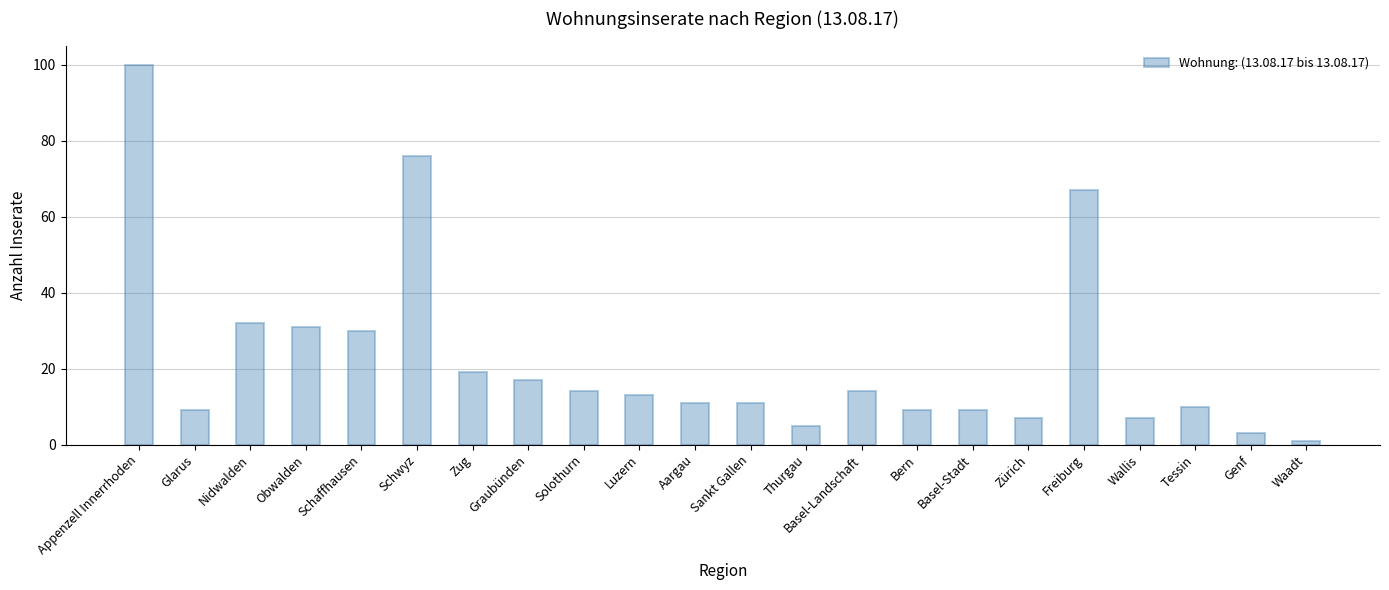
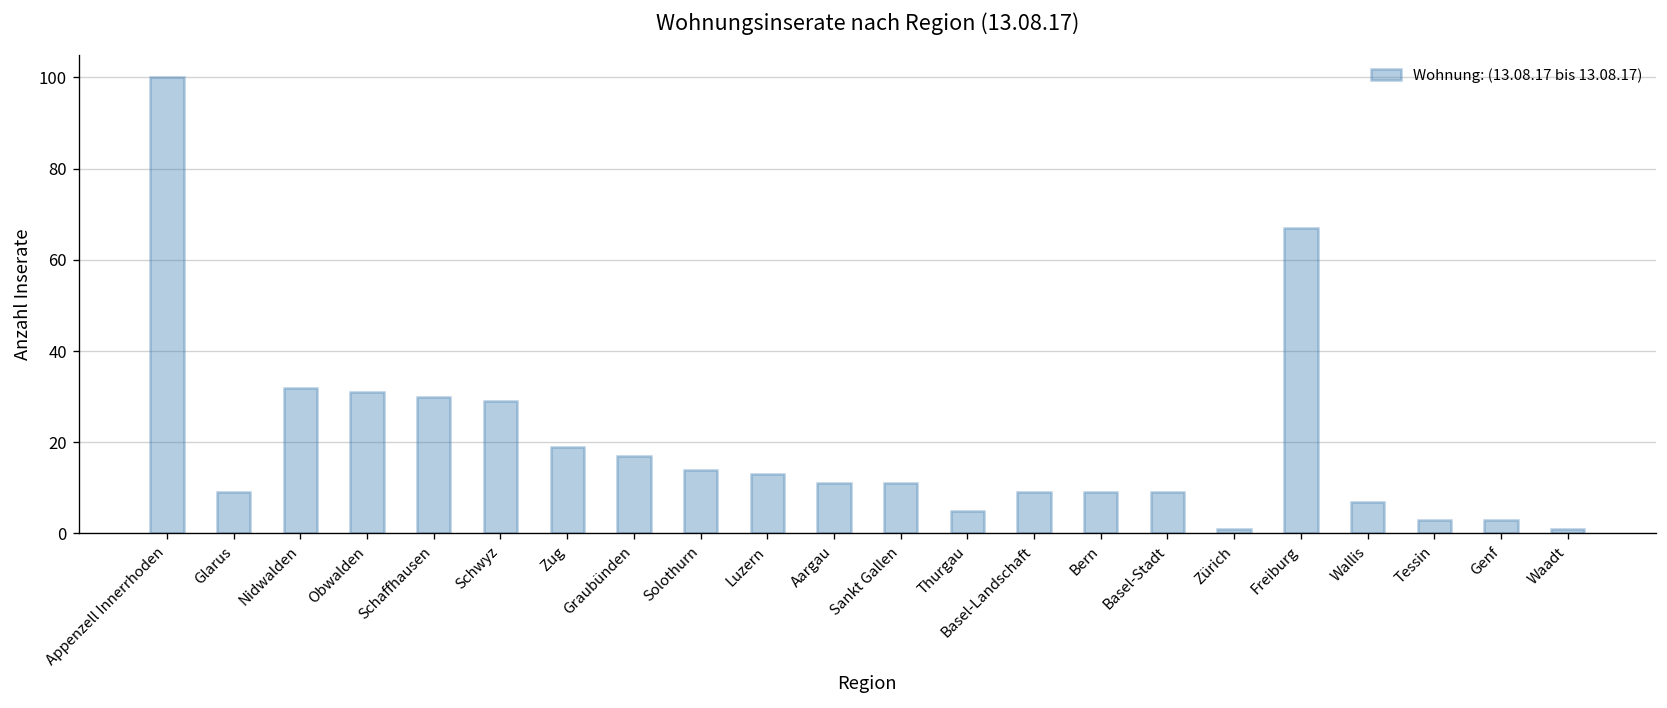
Schwyz: 76 -> 29
Basel-Landschaft: 14 -> 9
Zürich: 7 -> 1
Tessin: 10 -> 3
